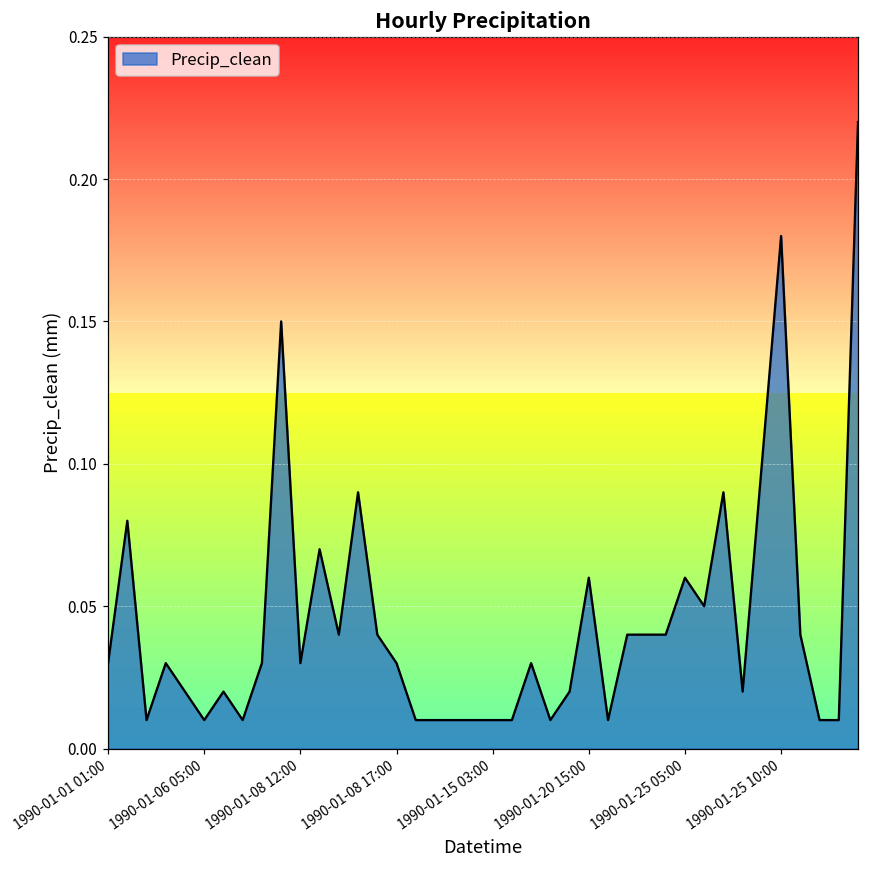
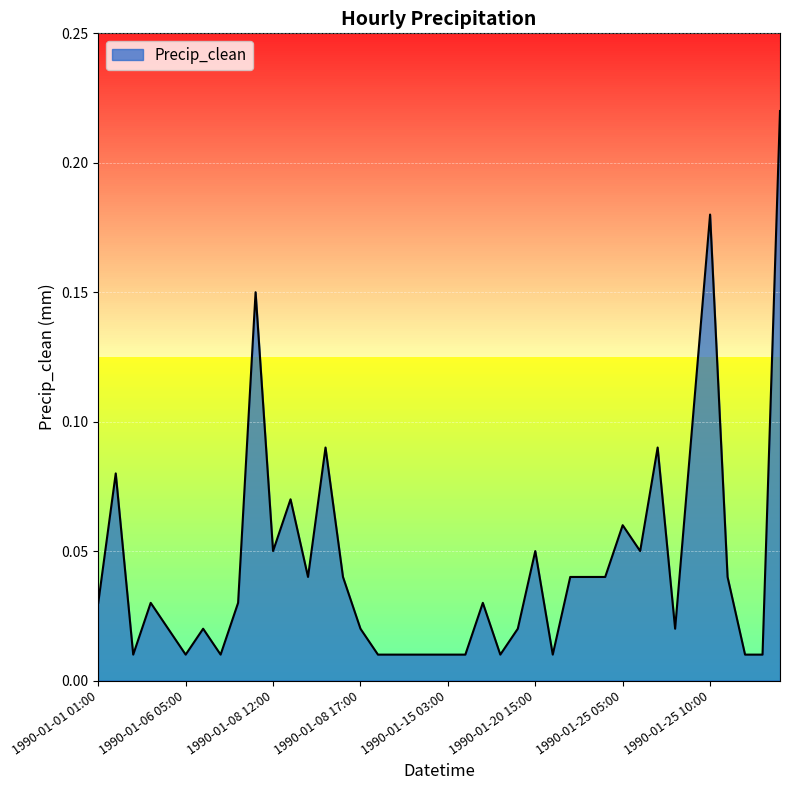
1990-01-08 12:00: 0.03 -> 0.05
1990-01-08 17:00: 0.03 -> 0.02
1990-01-20 15:00: 0.06 -> 0.05
